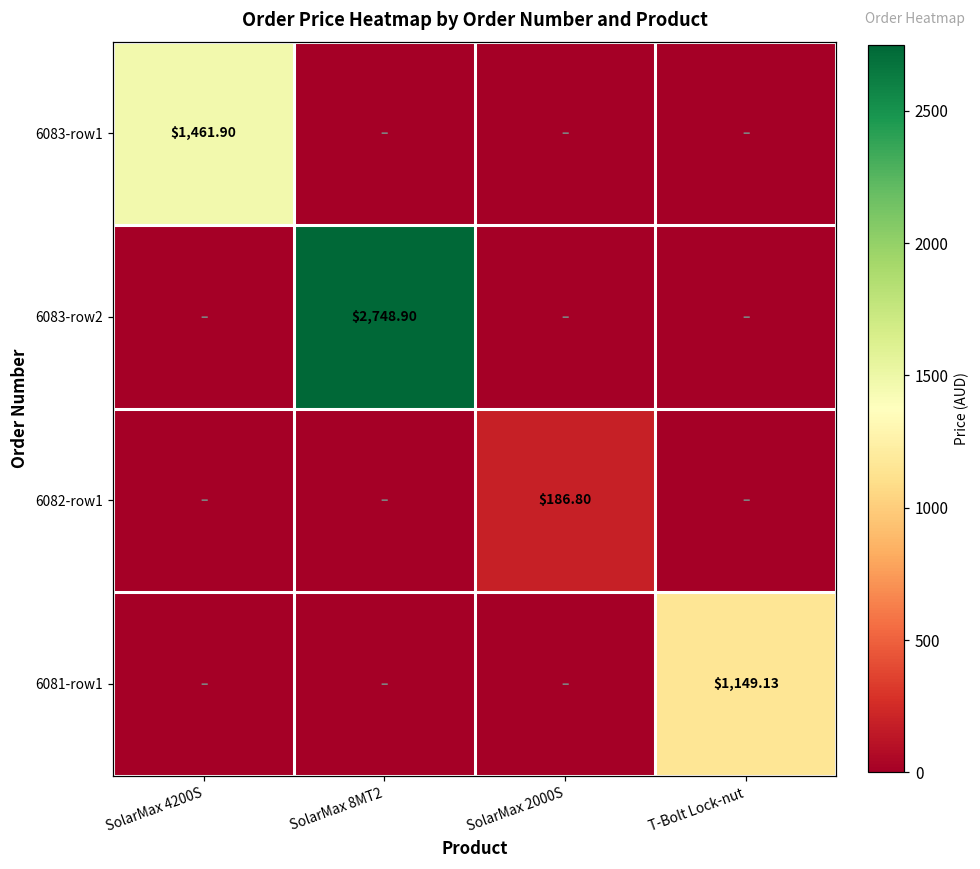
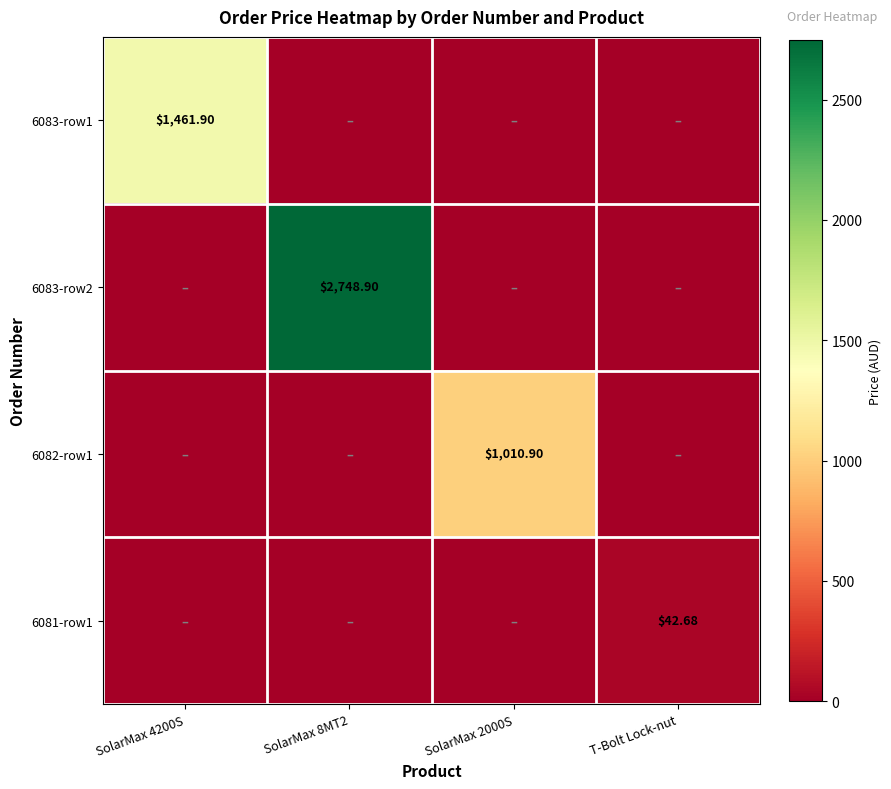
6082-row1, SolarMax 2000S: $186.80 -> $1,010.90
6081-row1, T-Bolt Lock-nut: $1,149.13 -> $42.68
